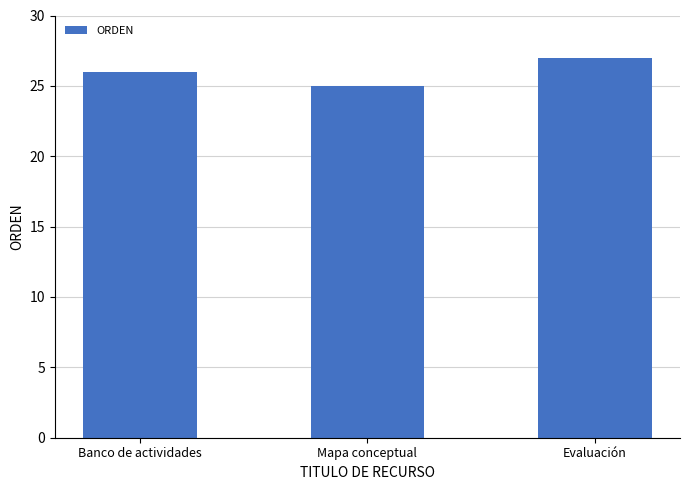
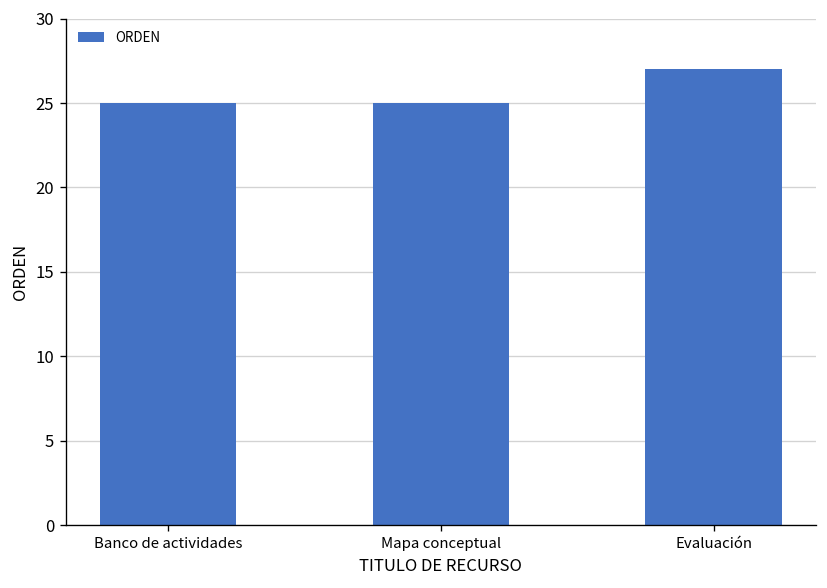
Banco de actividades: 26 -> 25
